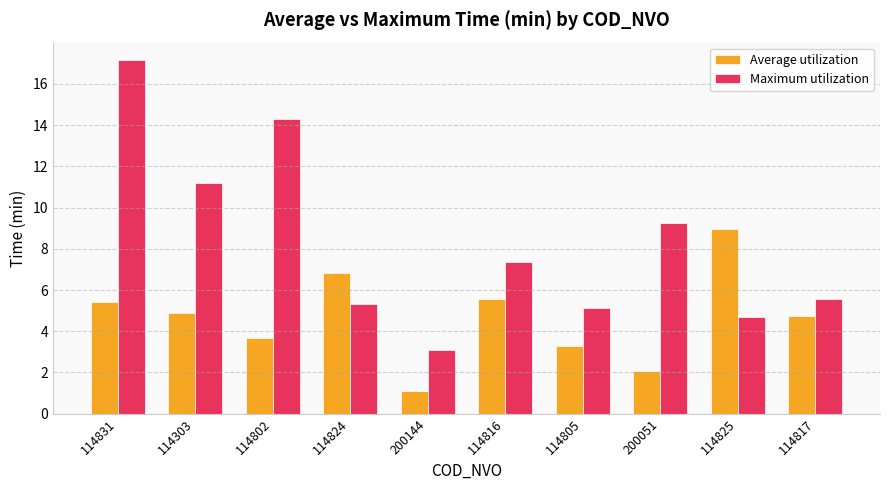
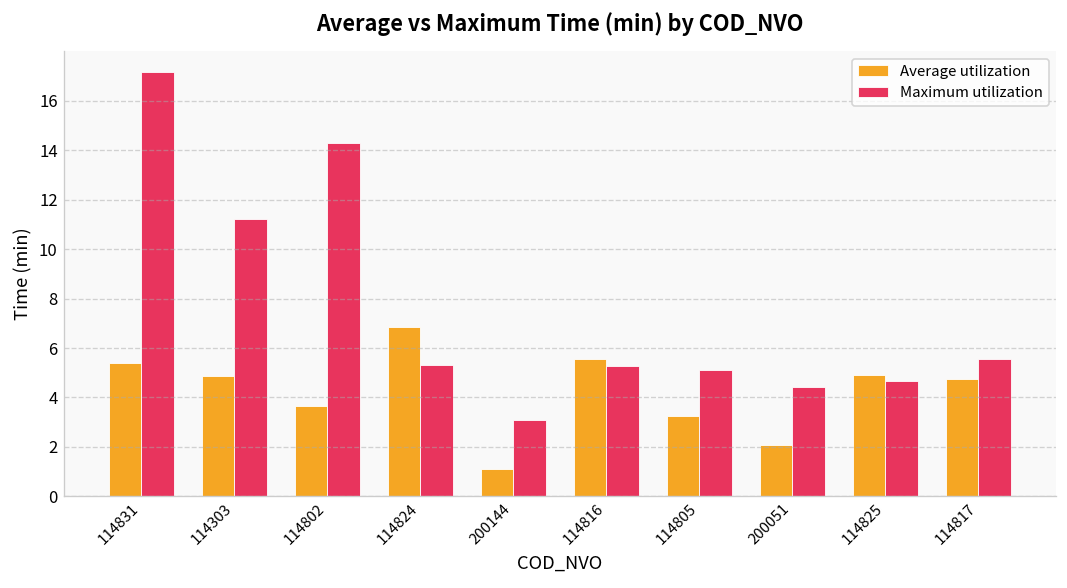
Maximum utilization, 114816: 7.3 -> 5.3
Maximum utilization, 200051: 9.2 -> 4.4
Average utilization, 114825: 9.0 -> 4.9
